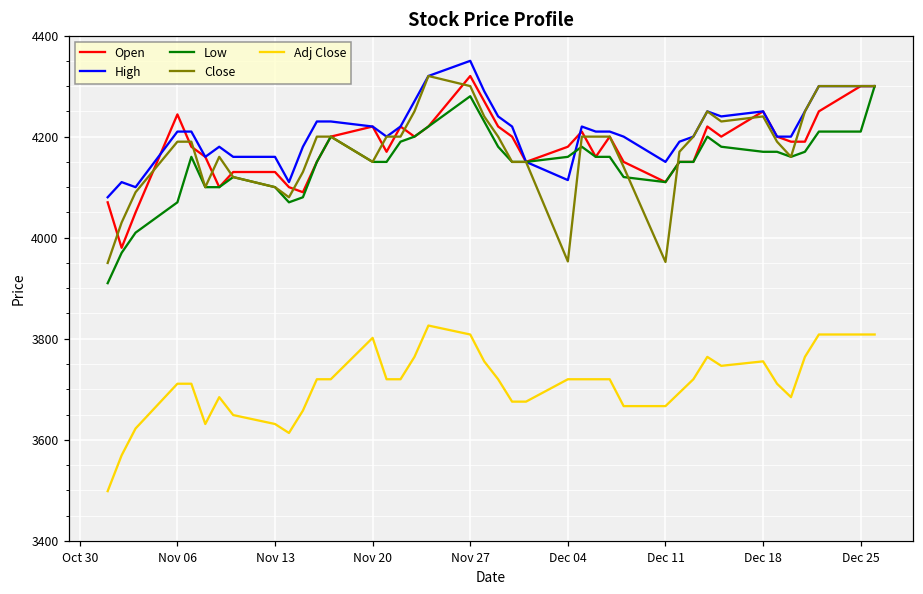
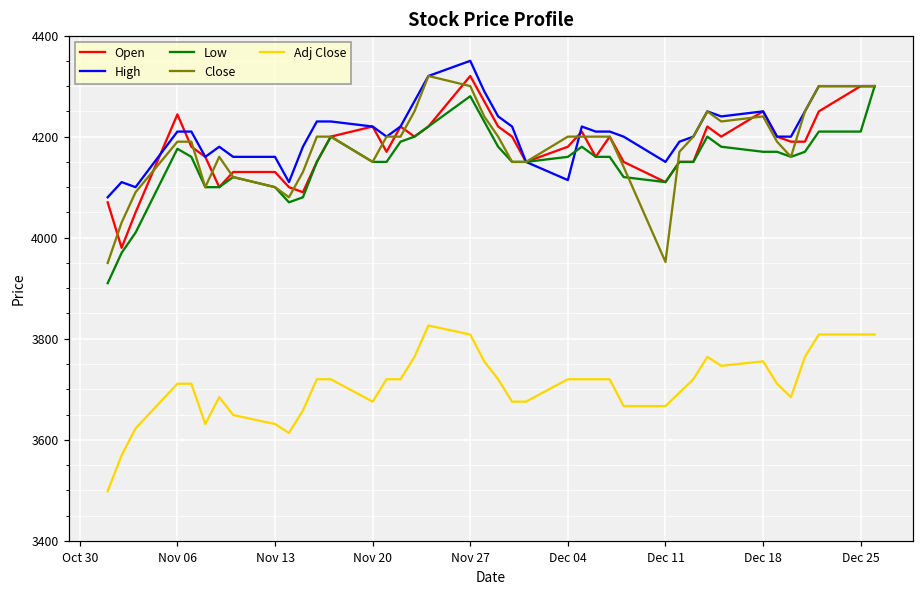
Low, Nov 06: 4070 -> 4180
Adj Close, Nov 20: 3800 -> 3680
Close, Dec 04: 3950 -> 4200
